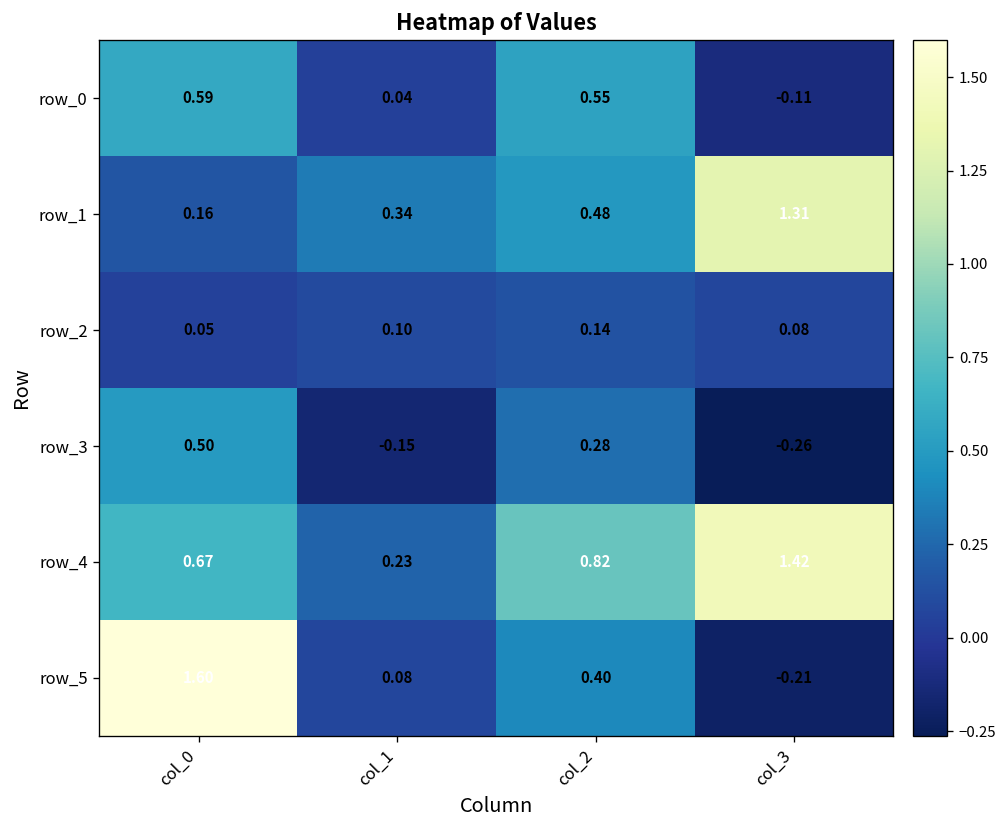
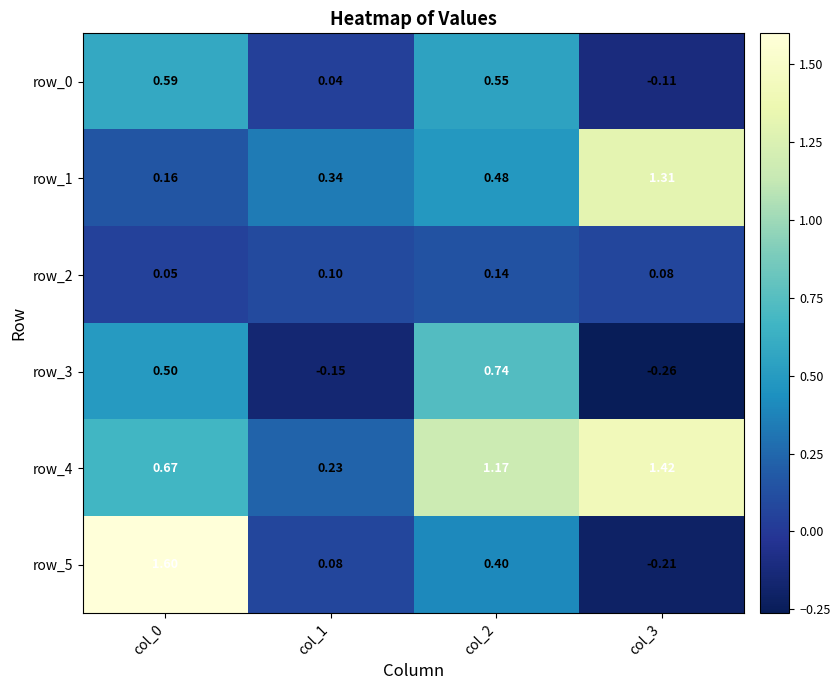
row_3, col_2: 0.28 -> 0.74
row_4, col_2: 0.82 -> 1.17
